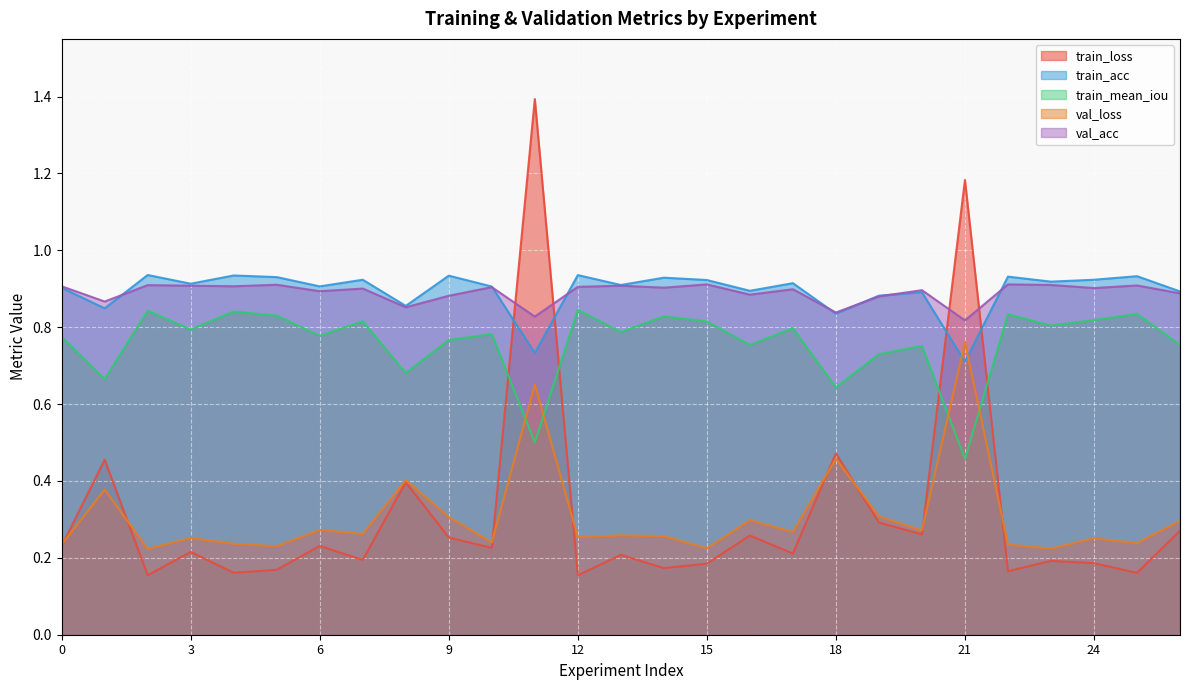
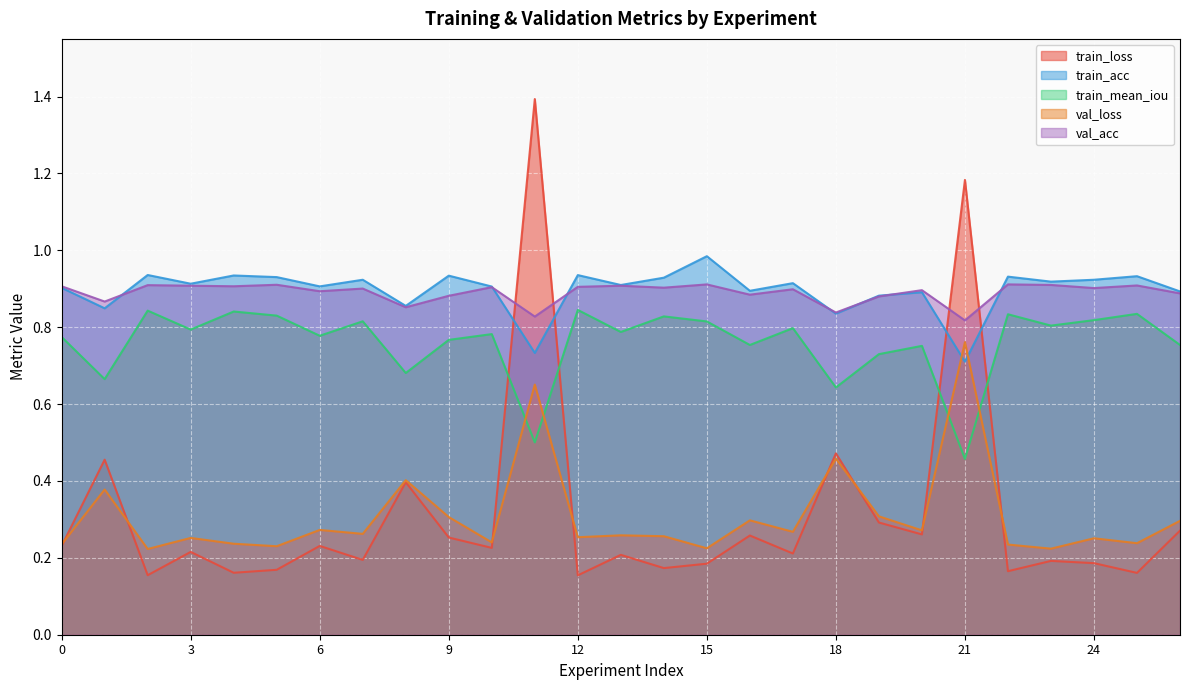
train_acc, 15: 0.92 -> 0.98
